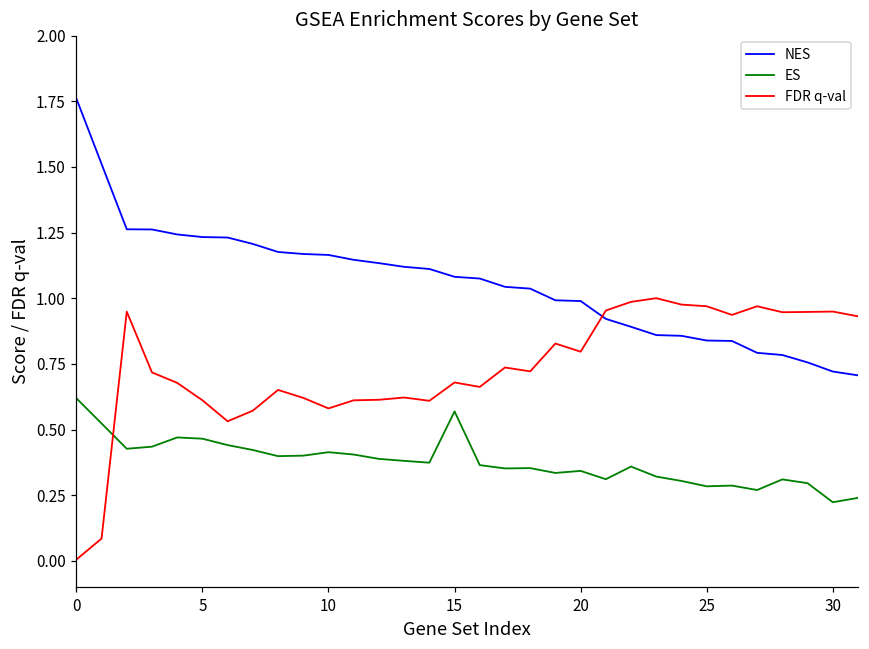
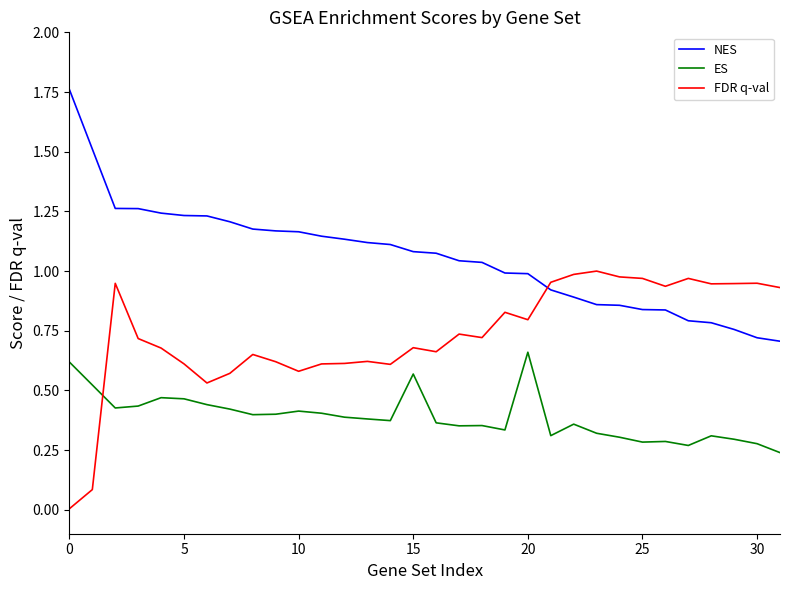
ES, 20: 0.34 -> 0.66
ES, 30: 0.22 -> 0.28
